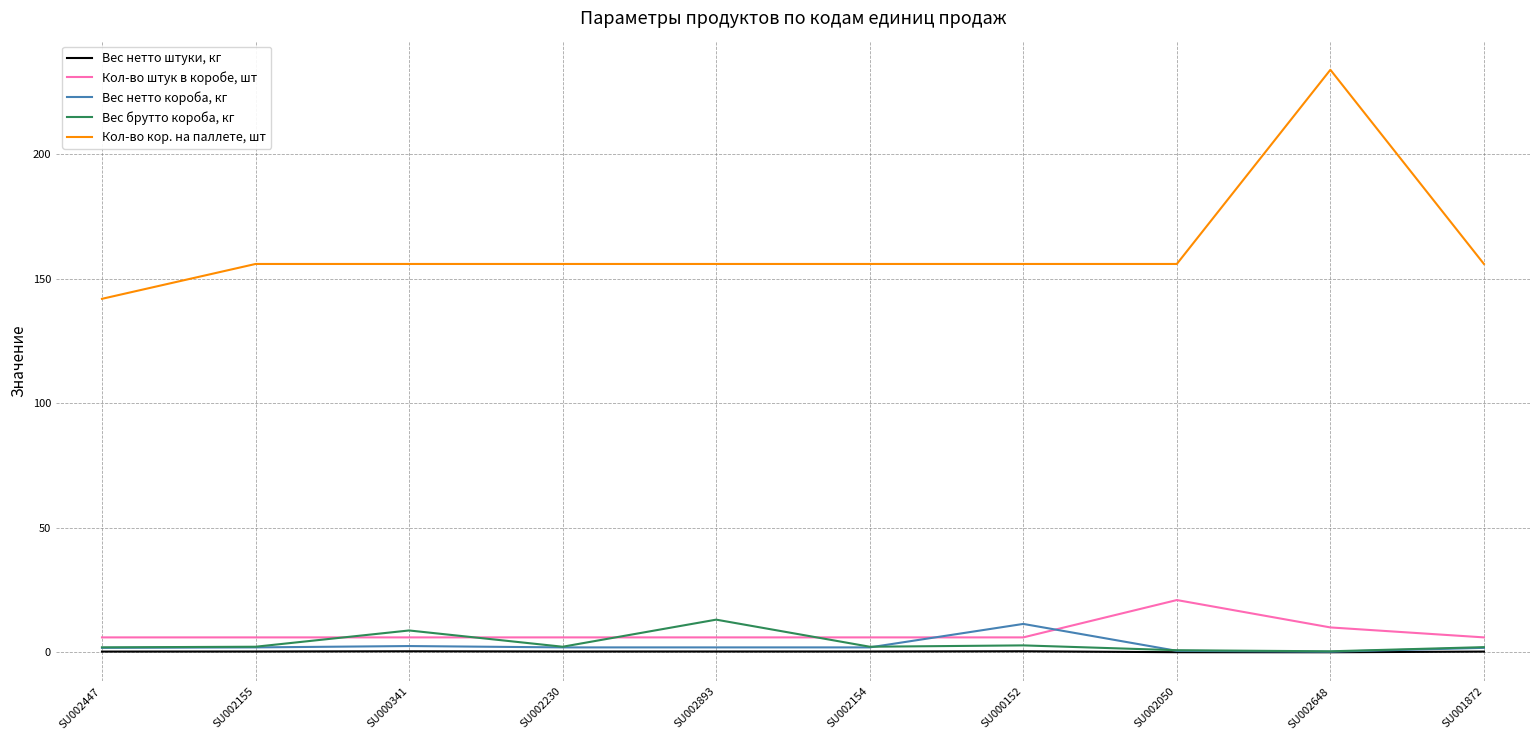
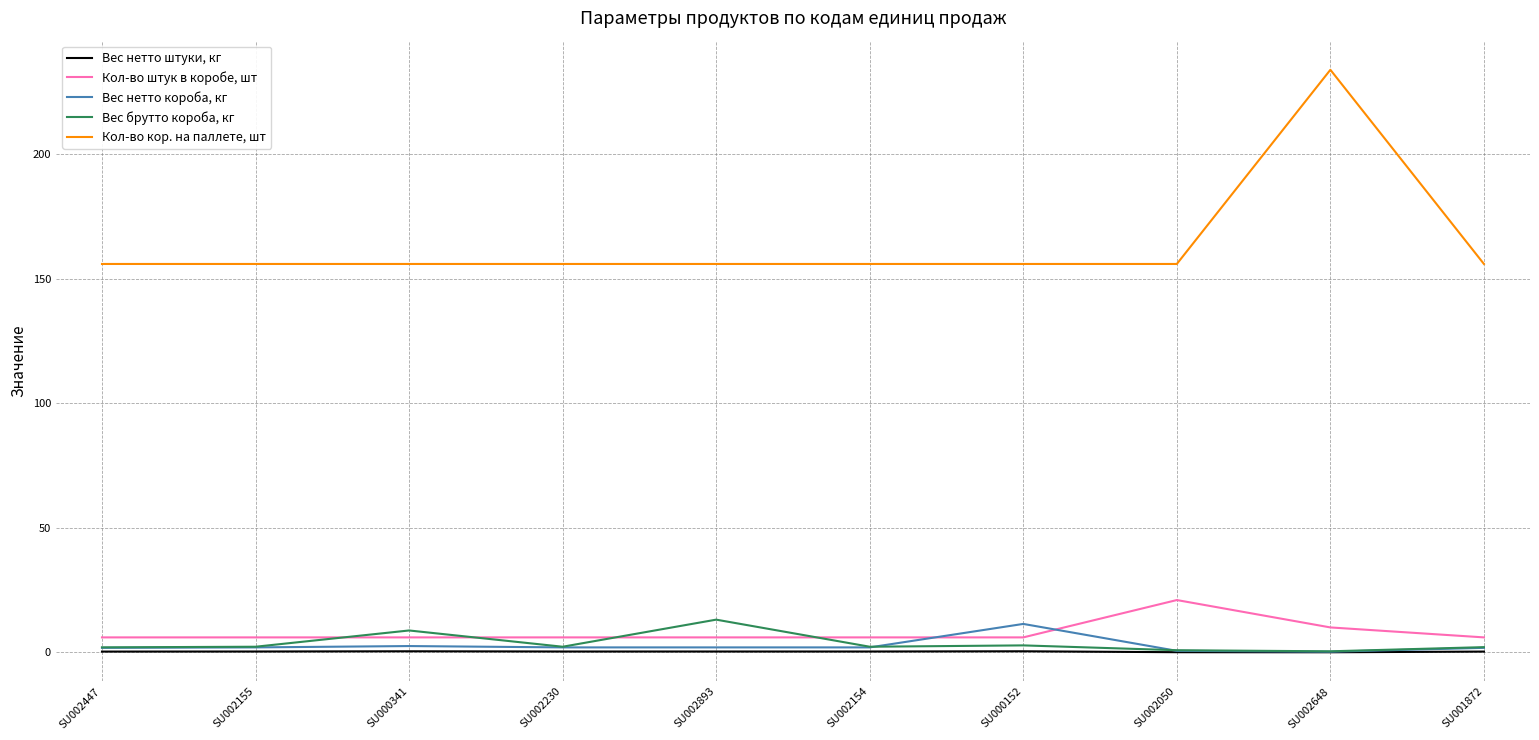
Кол-во кор. на паллете, шт, SU002447: 142 -> 156
